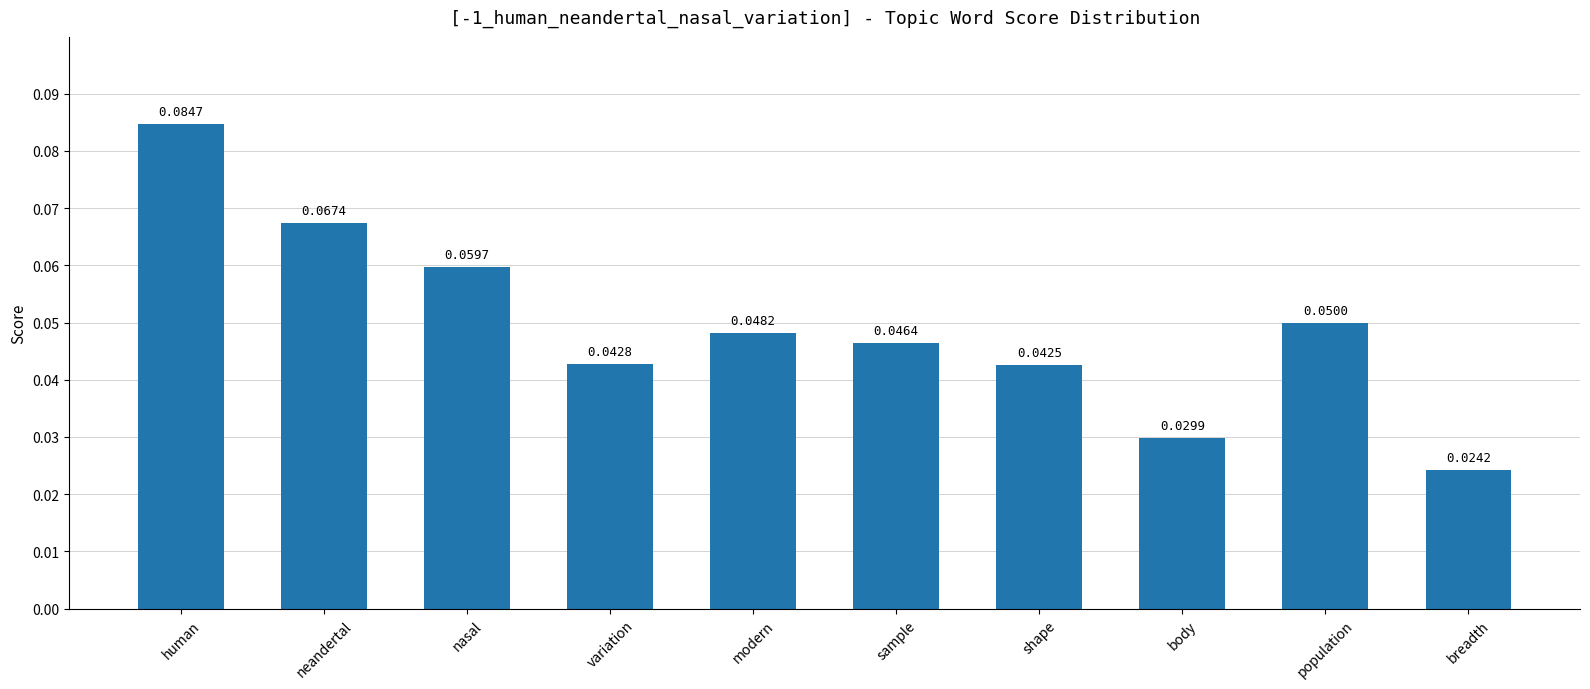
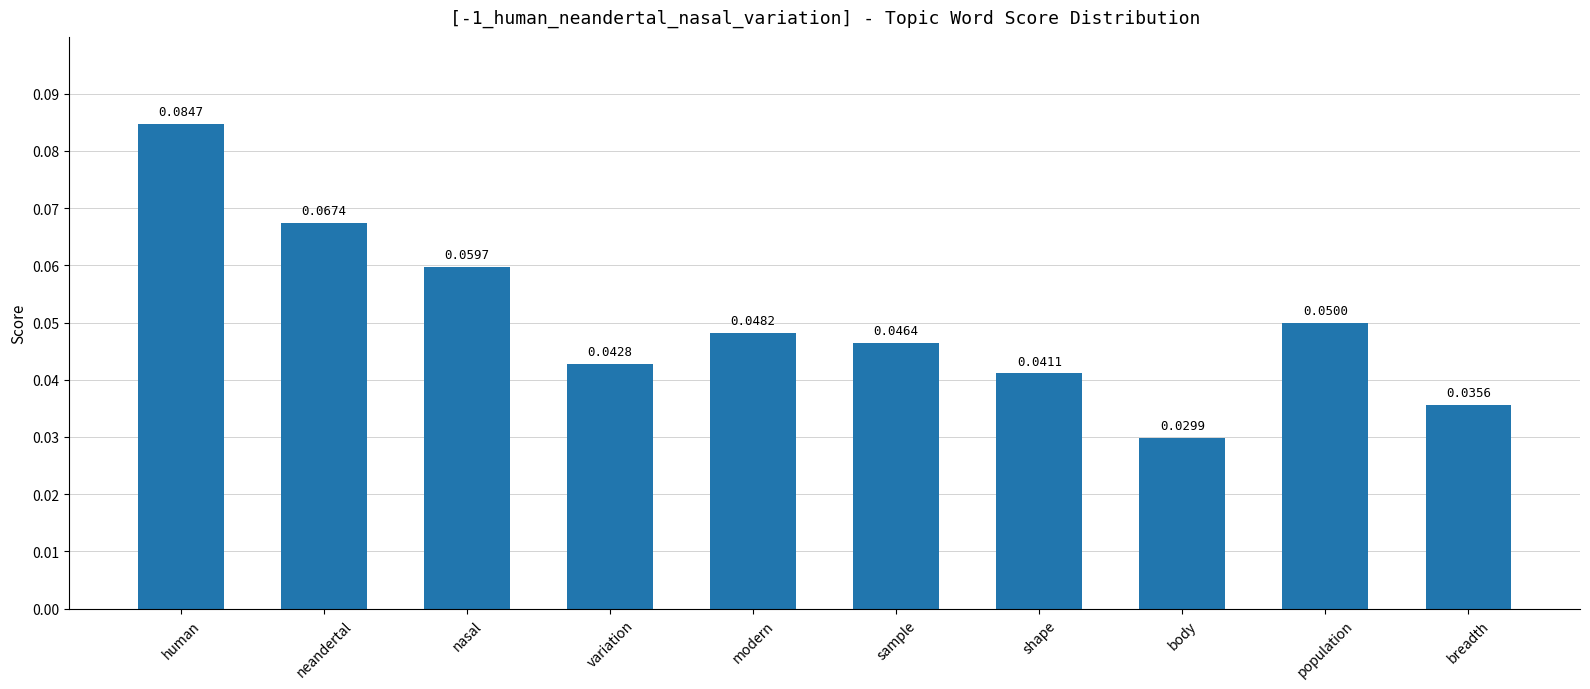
shape: 0.0425 -> 0.0411
breadth: 0.0242 -> 0.0356
